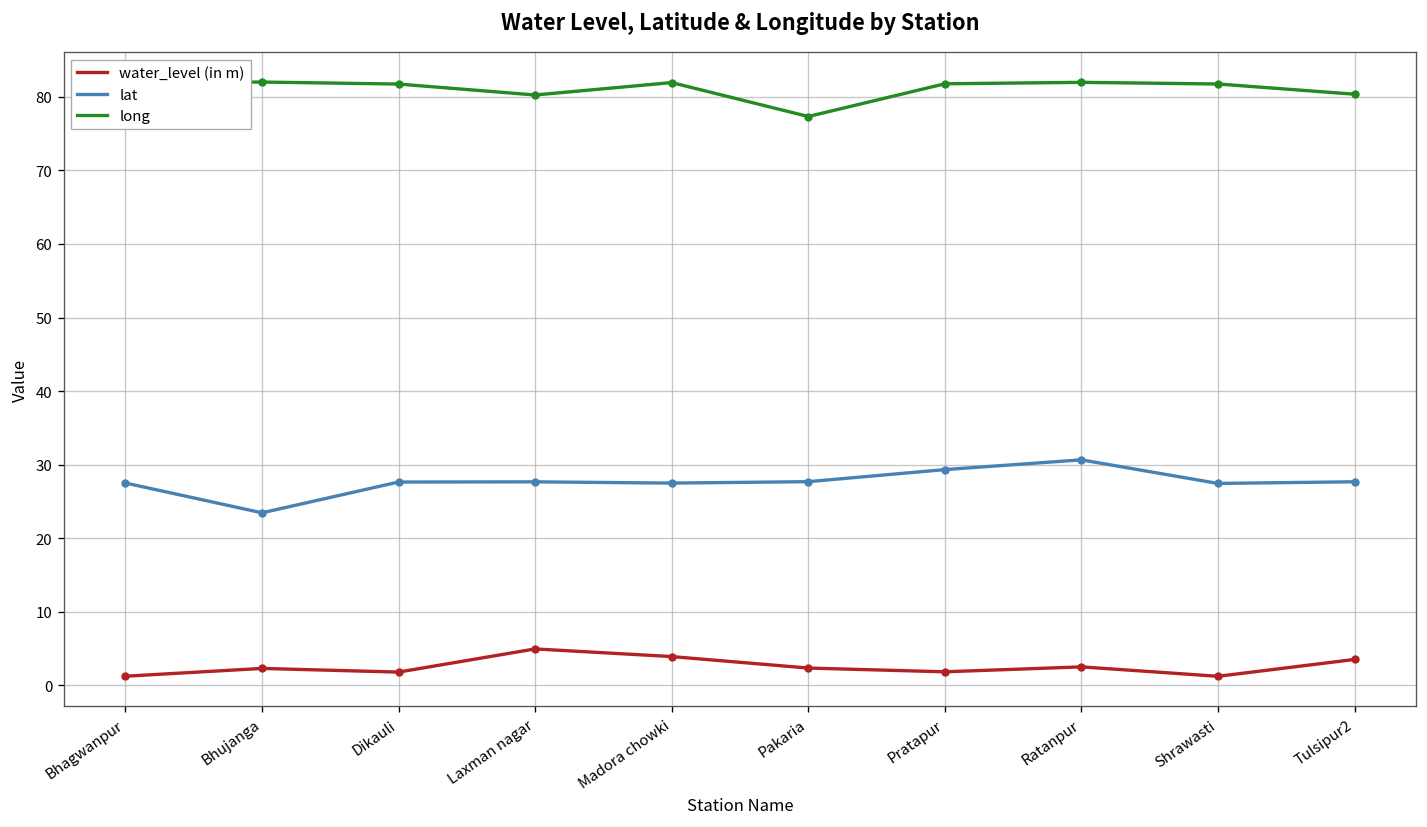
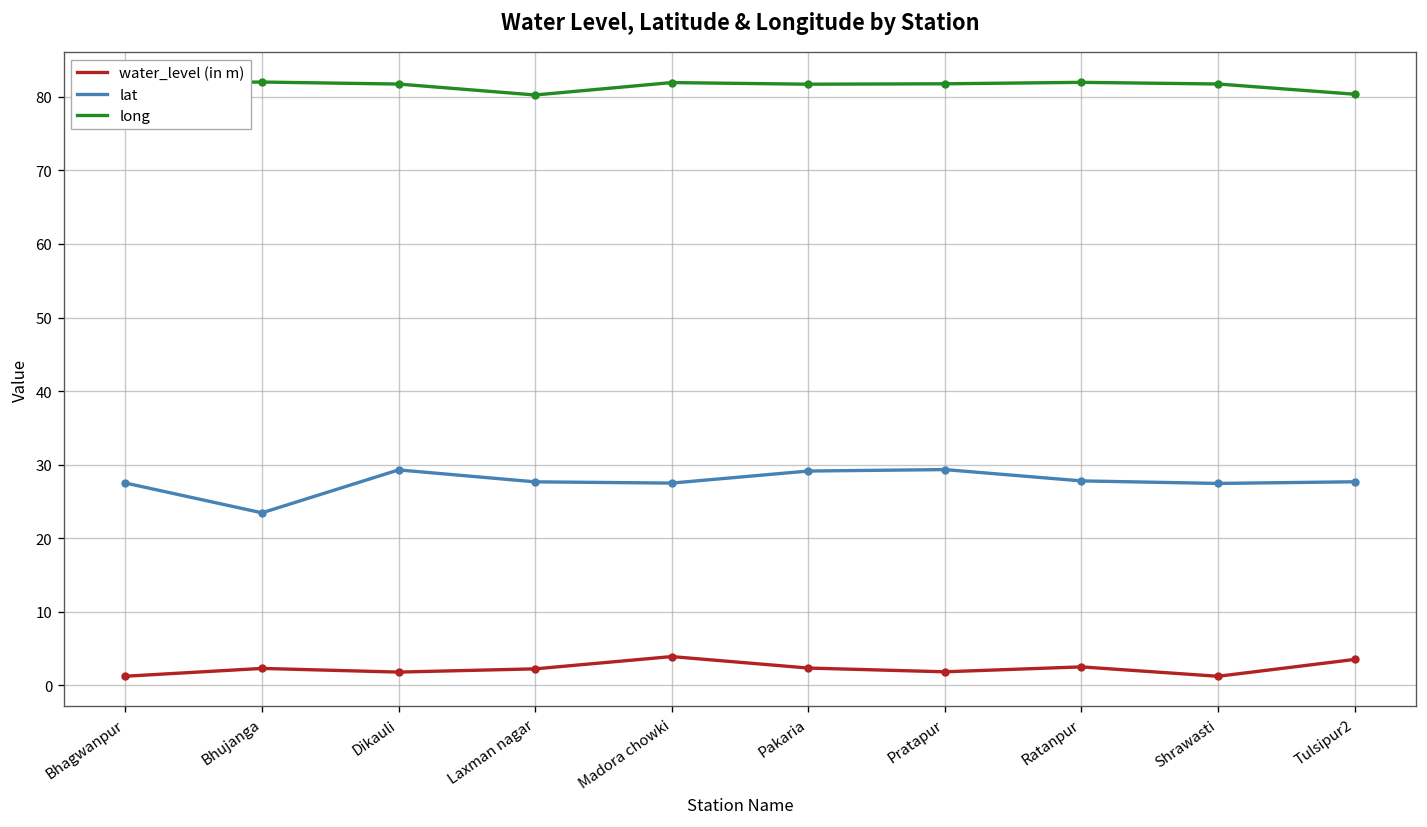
lat, Dikauli: 28 -> 29
water_level (in m), Laxman nagar: 5 -> 2
lat, Pakaria: 28 -> 29
long, Pakaria: 77 -> 82
lat, Ratanpur: 31 -> 28
